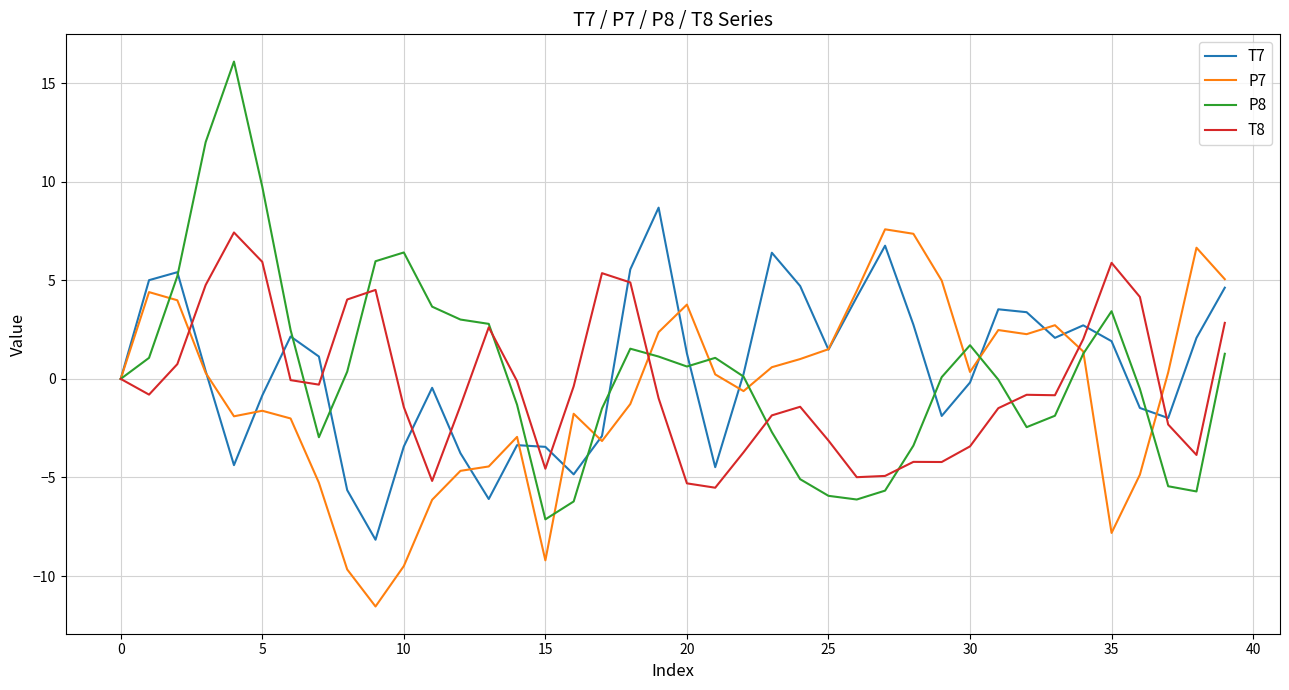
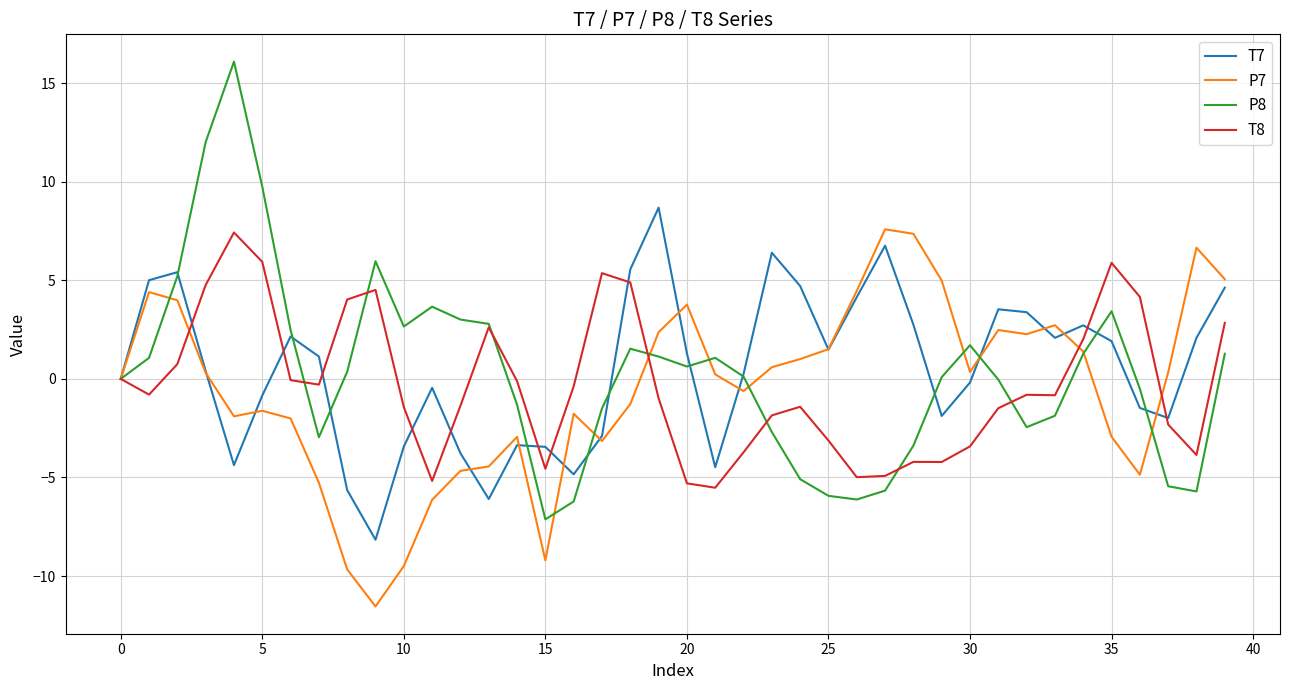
P8, 10: 6.4 -> 2.7
P7, 35: -7.8 -> -2.9
